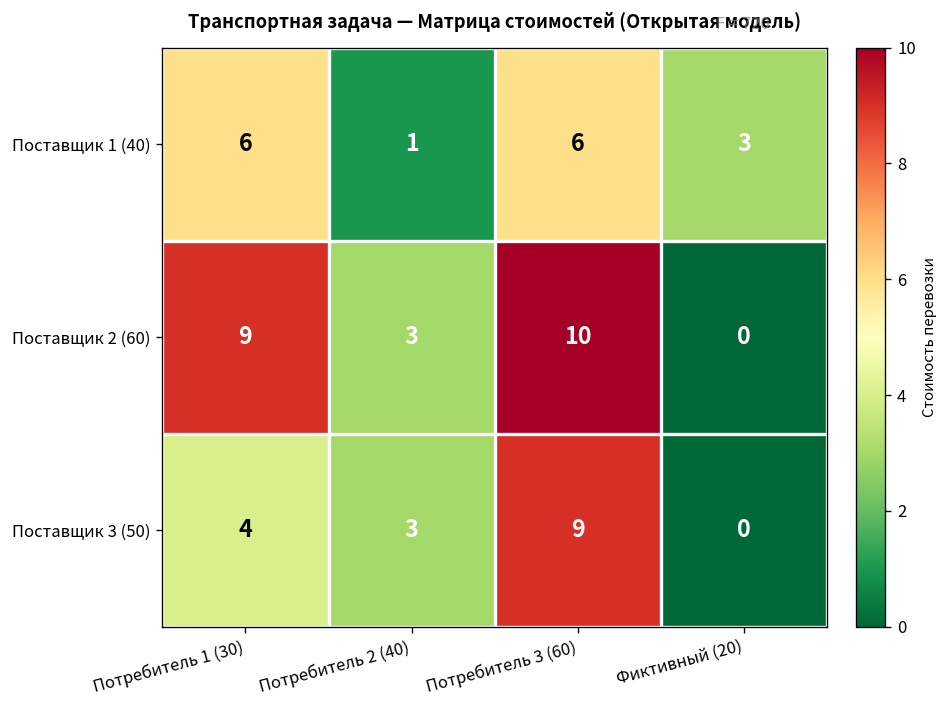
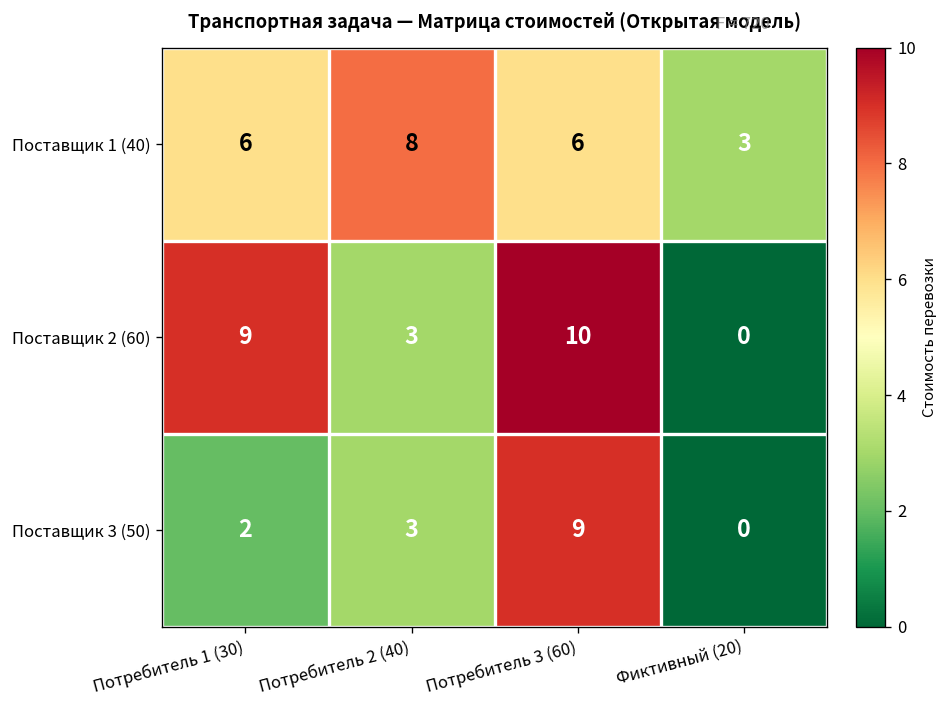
Поставщик 1 (40), Потребитель 2 (40): 1 -> 8
Поставщик 3 (50), Потребитель 1 (30): 4 -> 2
